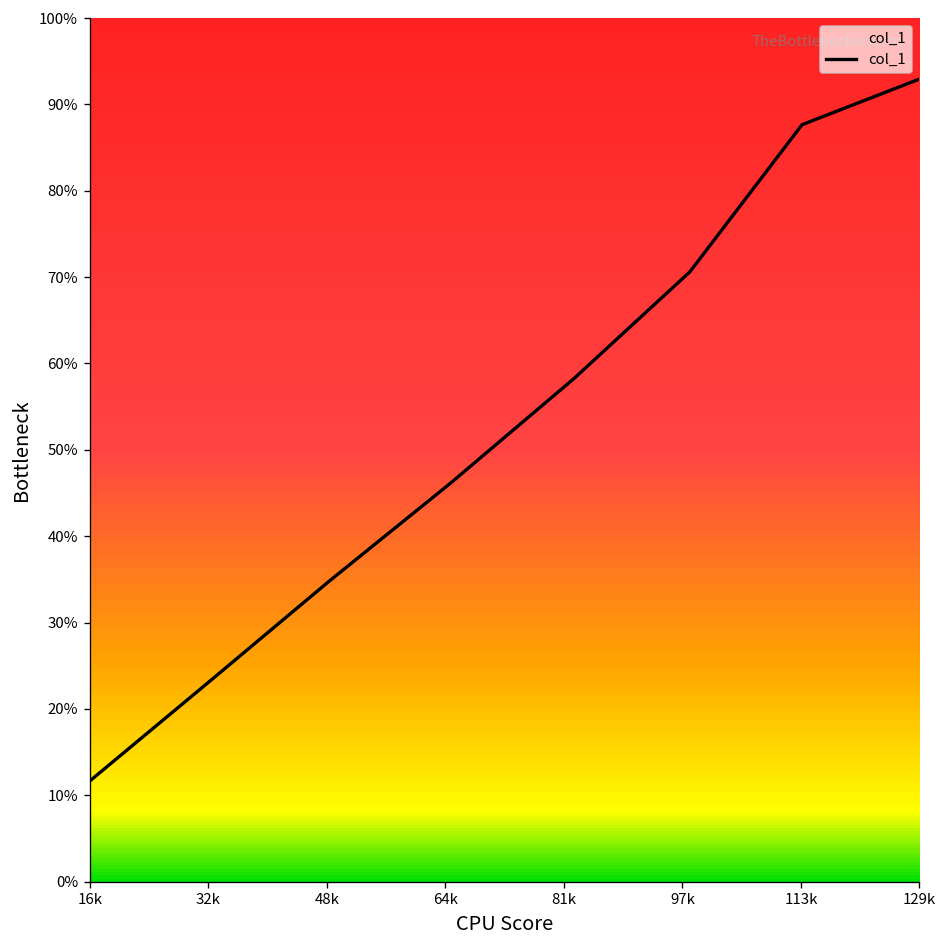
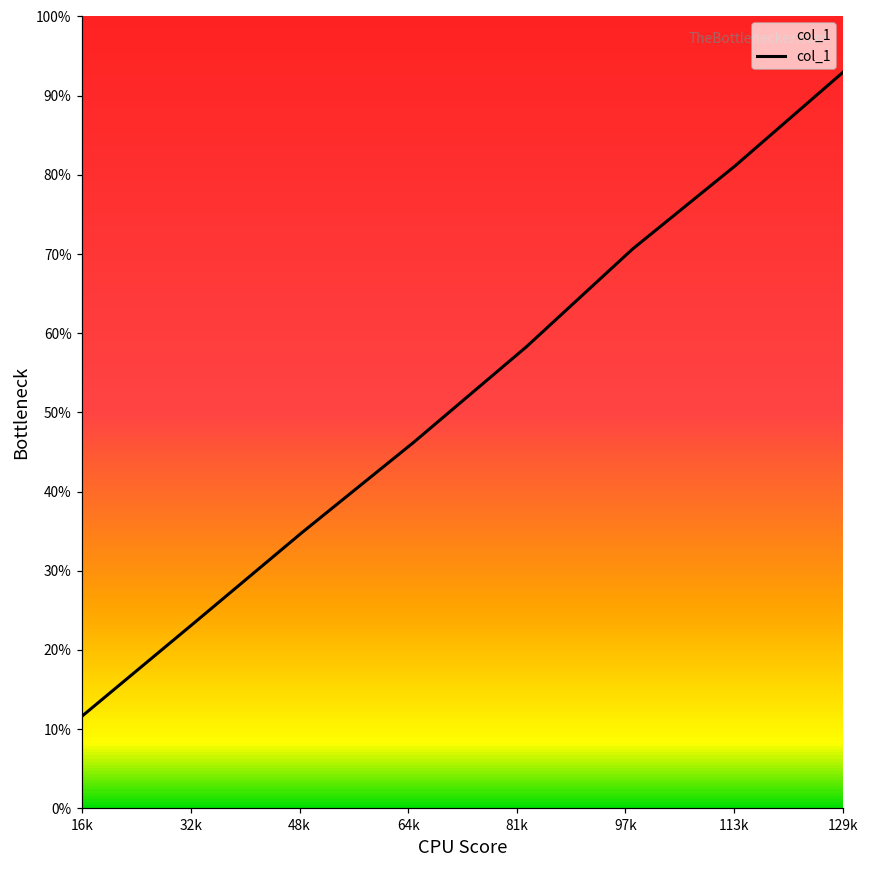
113k: 88% -> 81%
